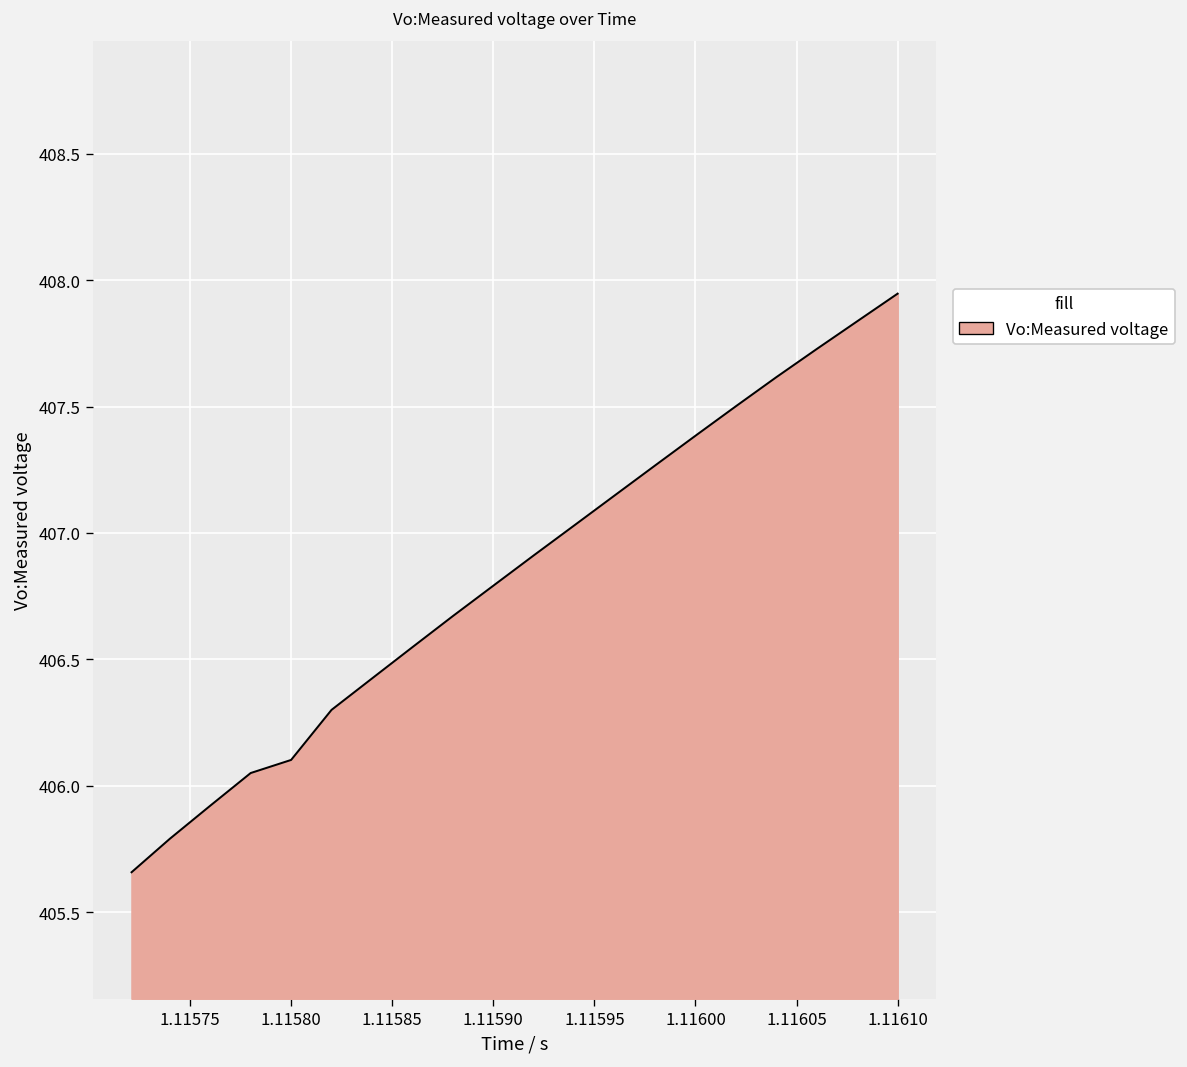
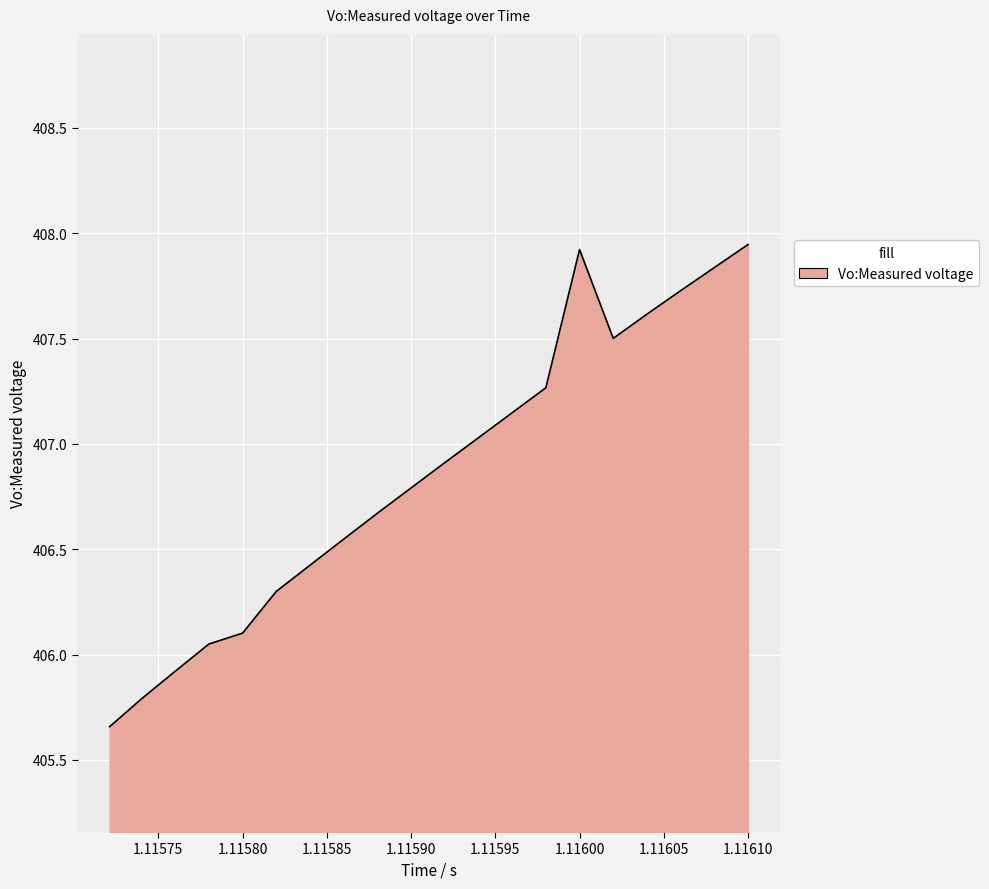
1.11600: 407.38 -> 407.92
